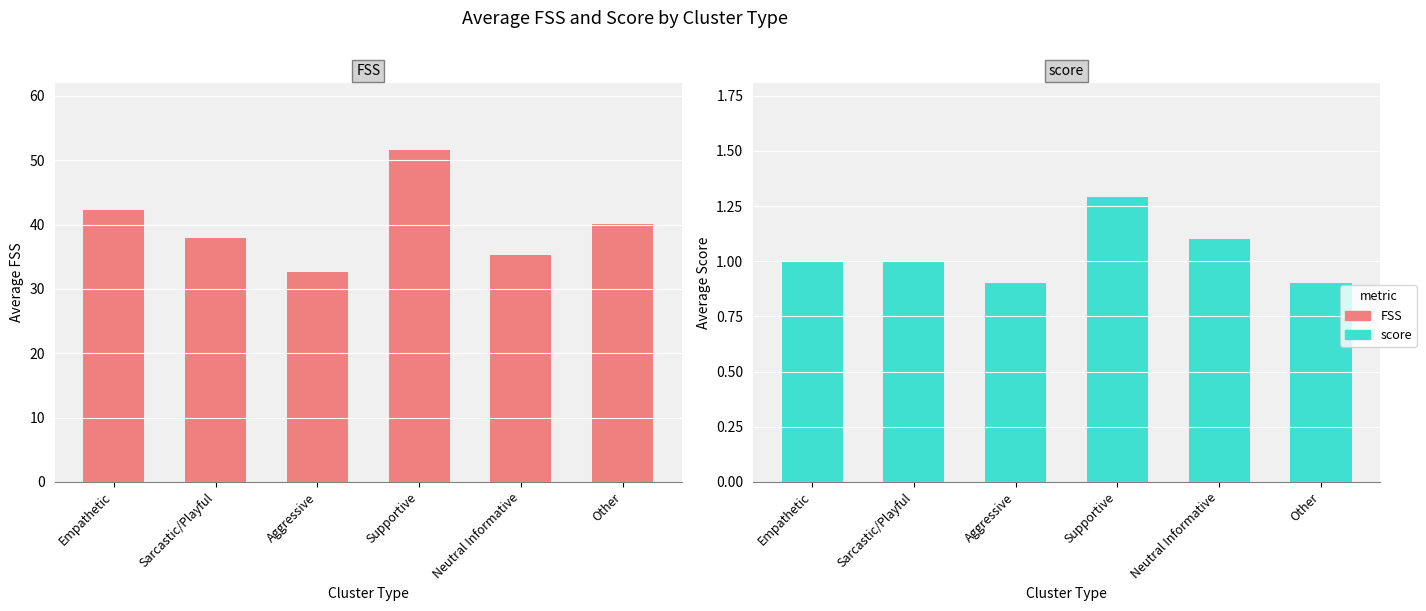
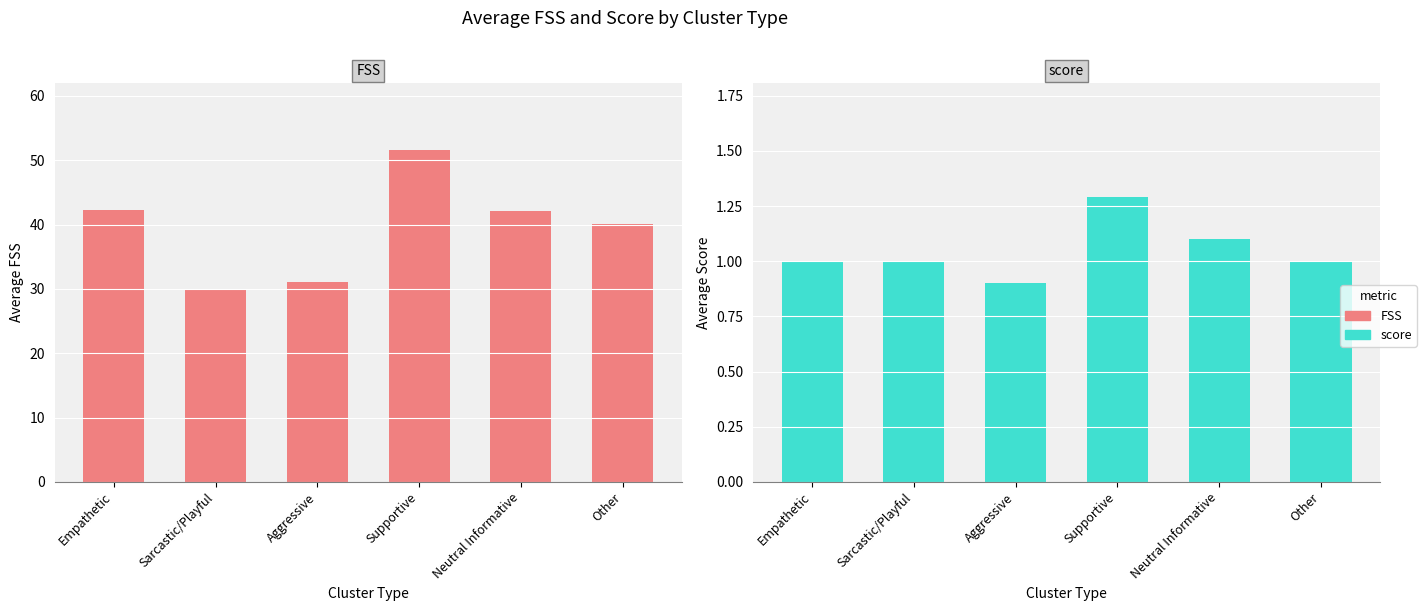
FSS, Sarcastic/Playful: 38 -> 30
FSS, Aggressive: 33 -> 31
FSS, Neutral Informative: 35 -> 42
score, Other: 0.9 -> 1.0
